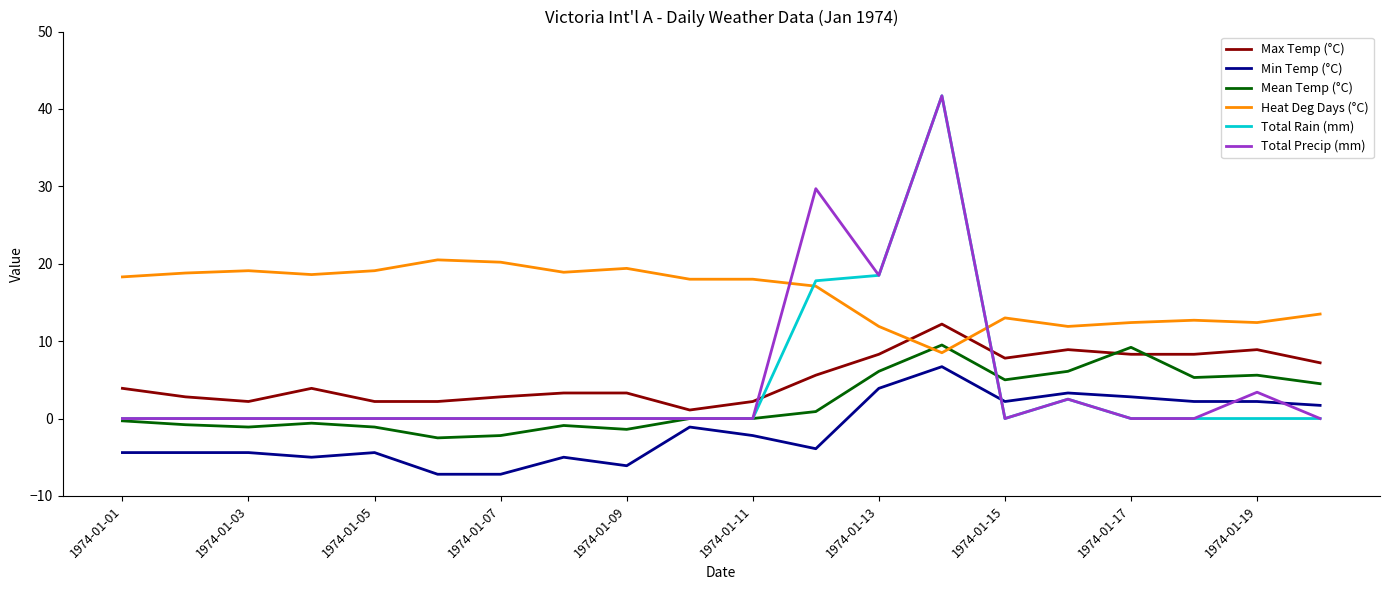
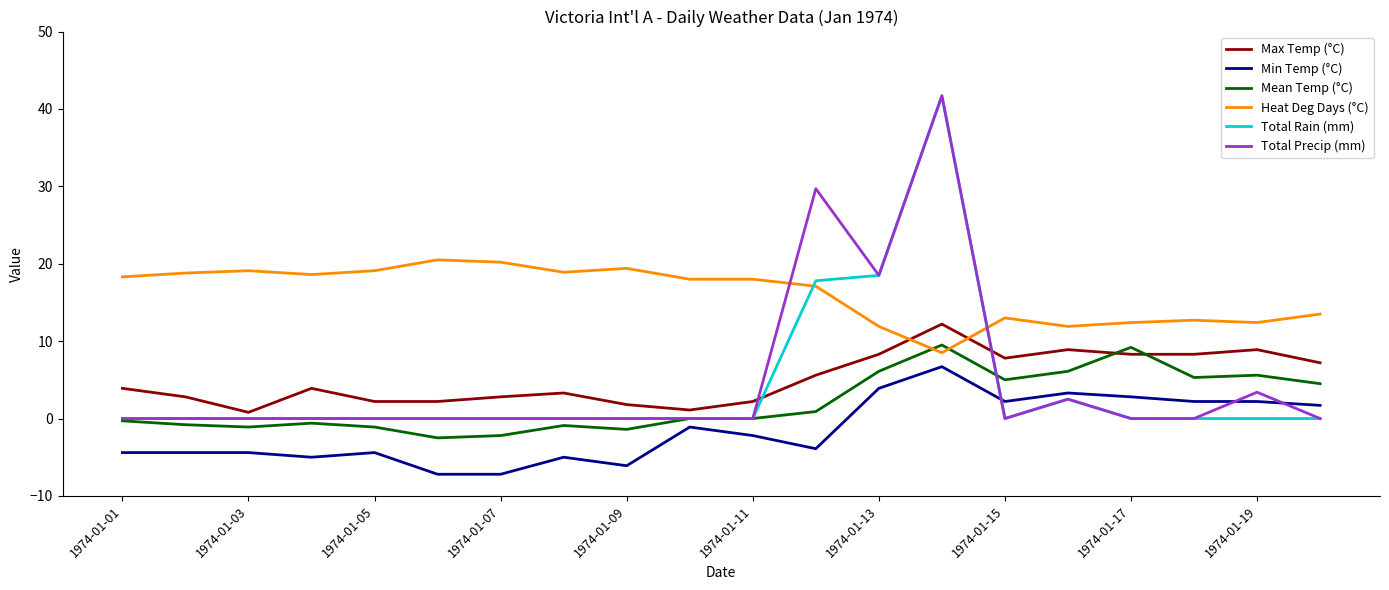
Max Temp (°C), 1974-01-03: 2 -> 1
Max Temp (°C), 1974-01-09: 3 -> 2
